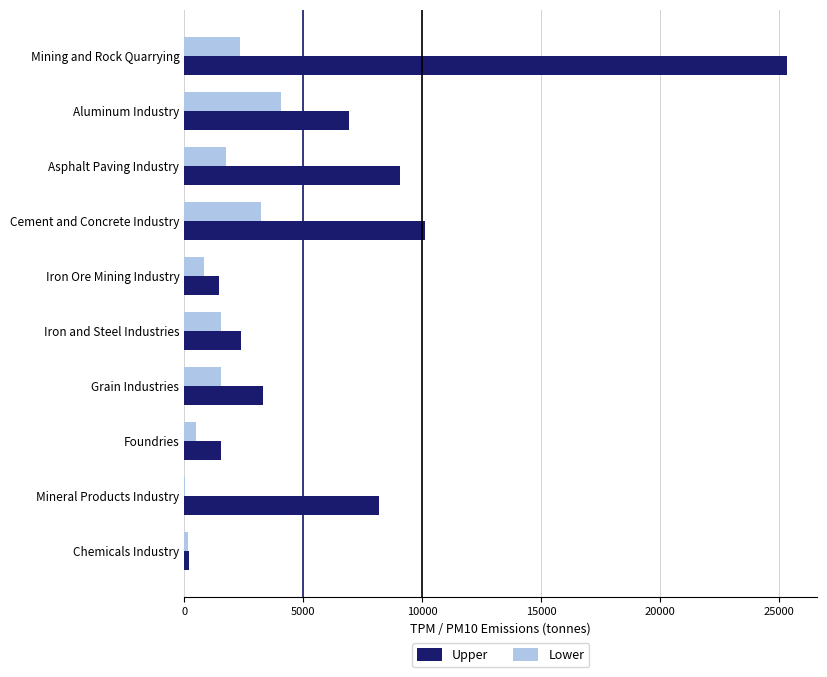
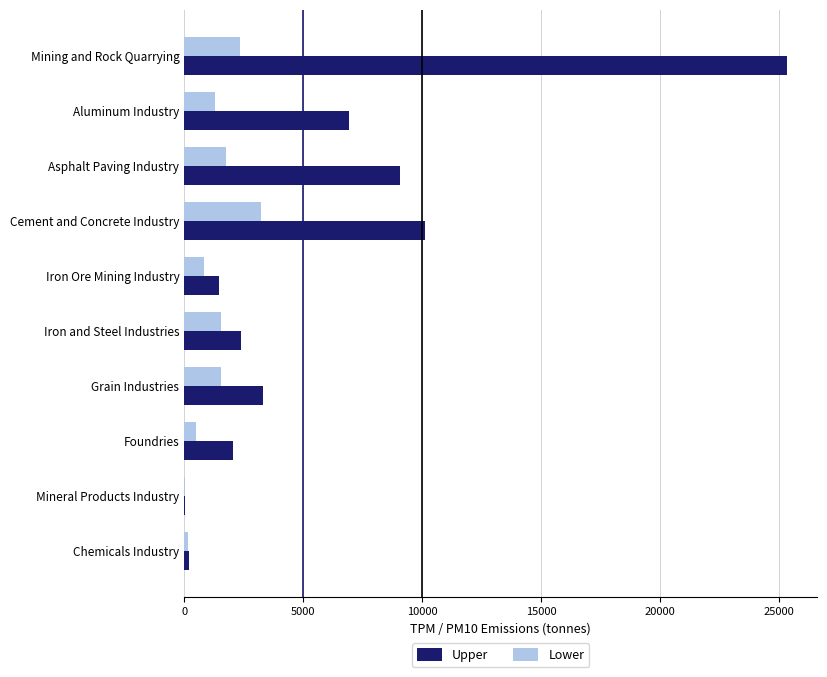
Lower, Aluminum Industry: 4100 -> 1300
Upper, Foundries: 1500 -> 2000
Upper, Mineral Products Industry: 8200 -> 0
